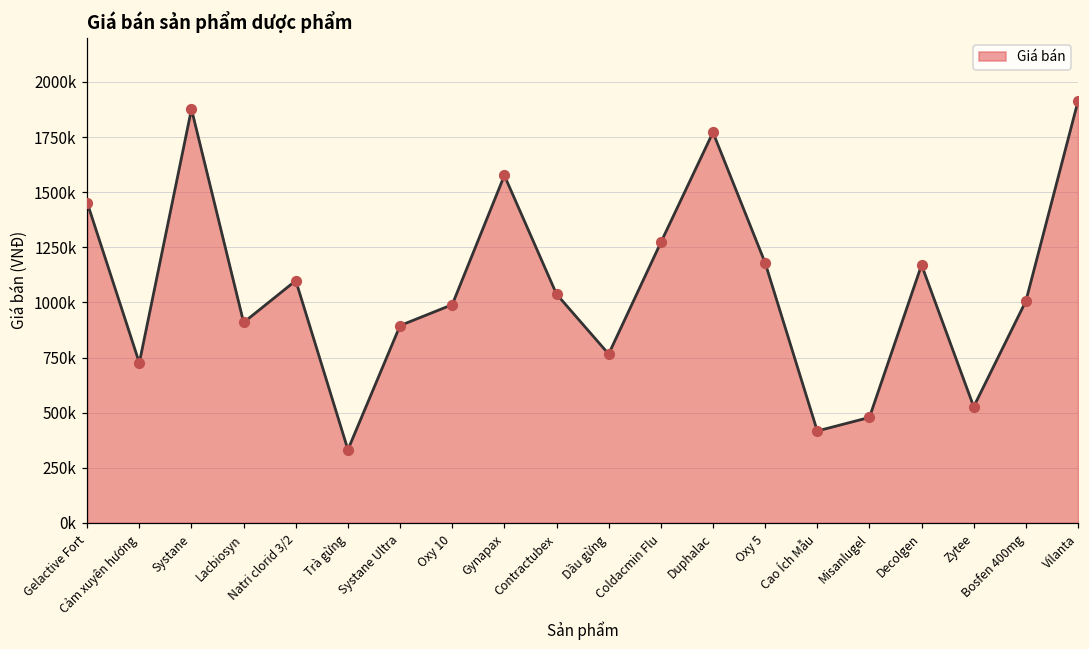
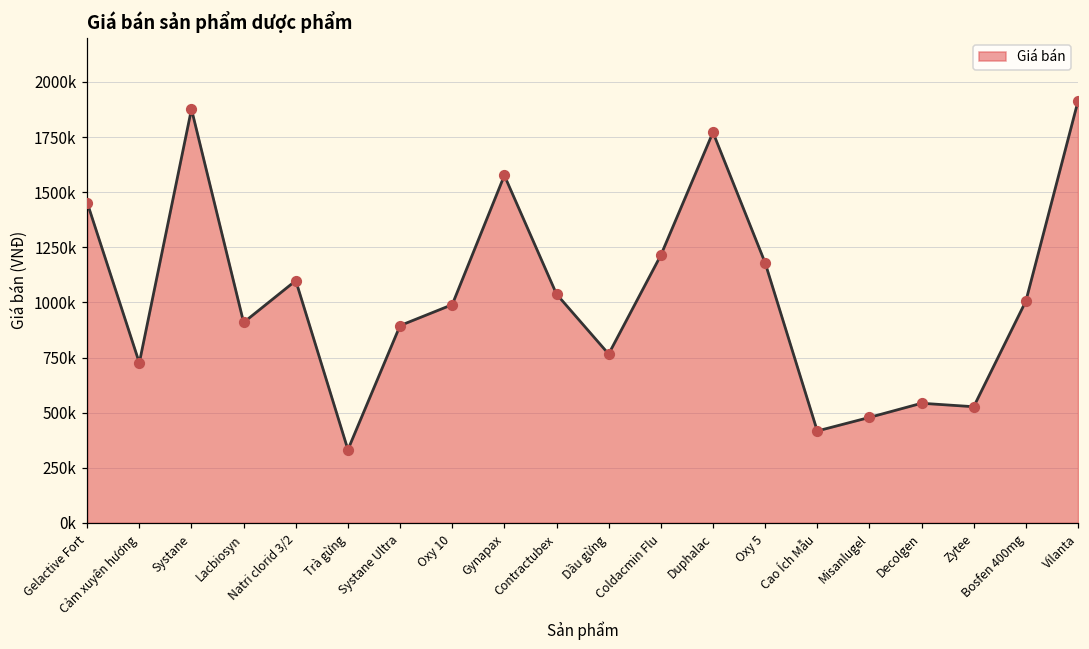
Coldacmin Flu: 1270000 -> 1210000
Decolgen: 1170000 -> 540000
